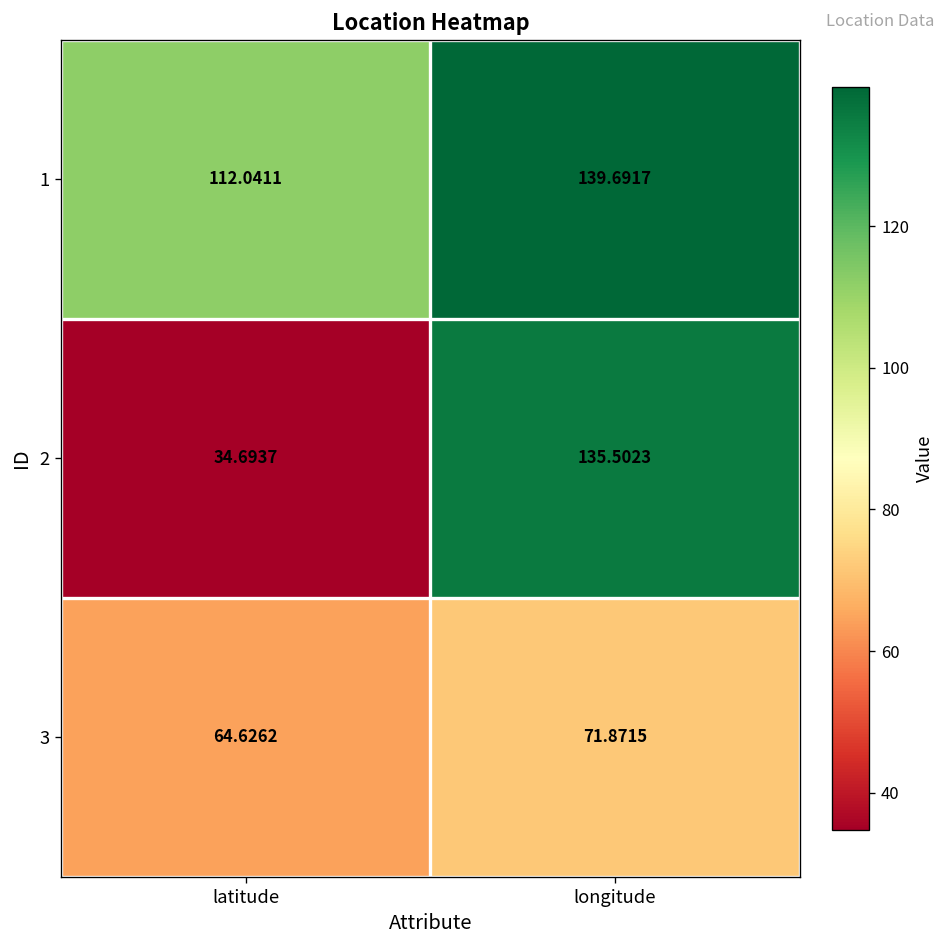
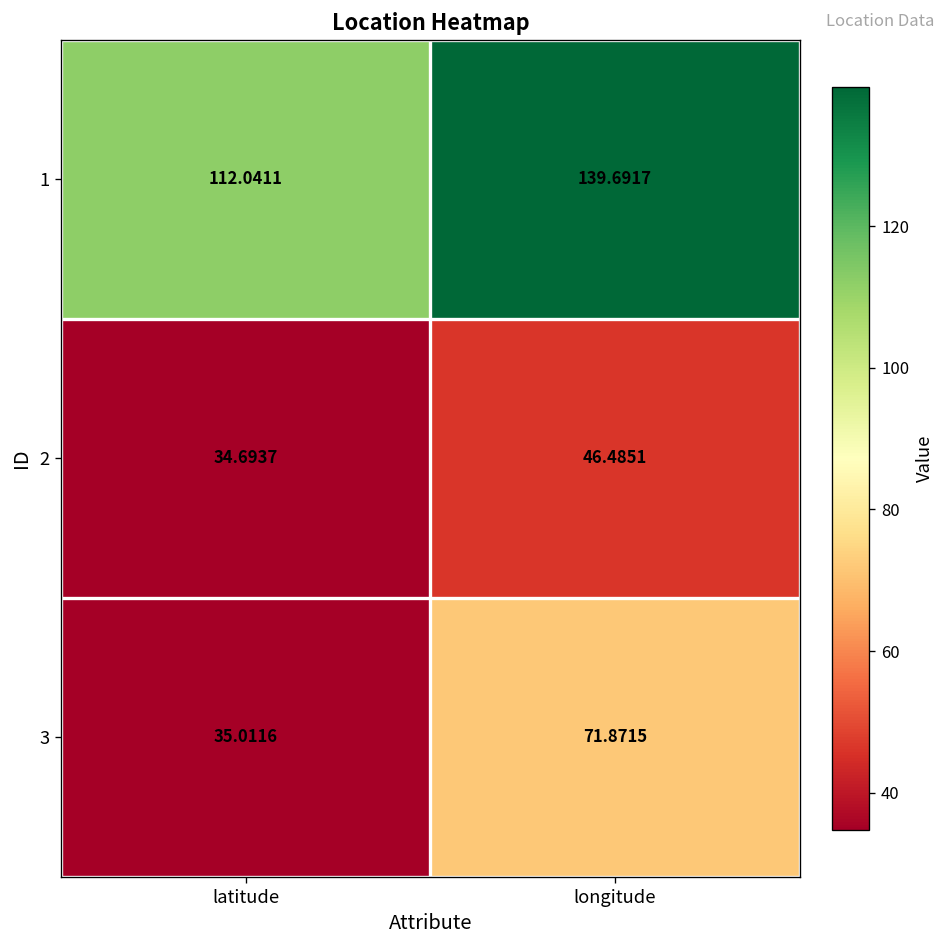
2, longitude: 135.5023 -> 46.4851
3, latitude: 64.6262 -> 35.0116
